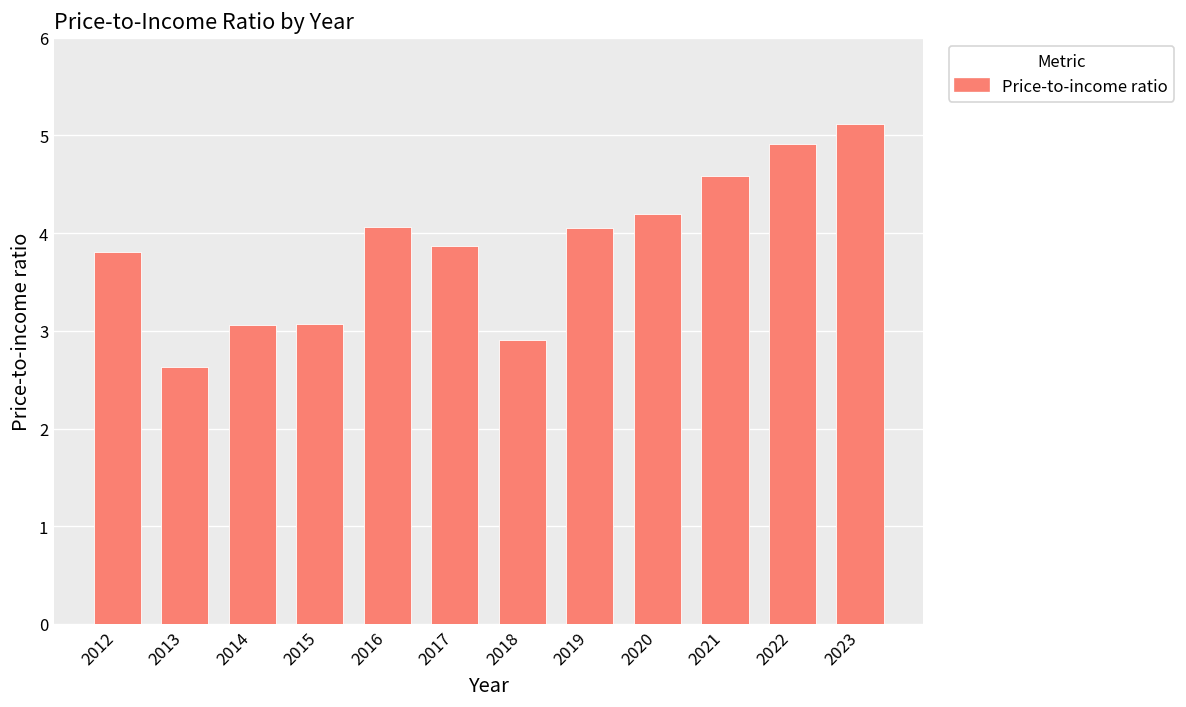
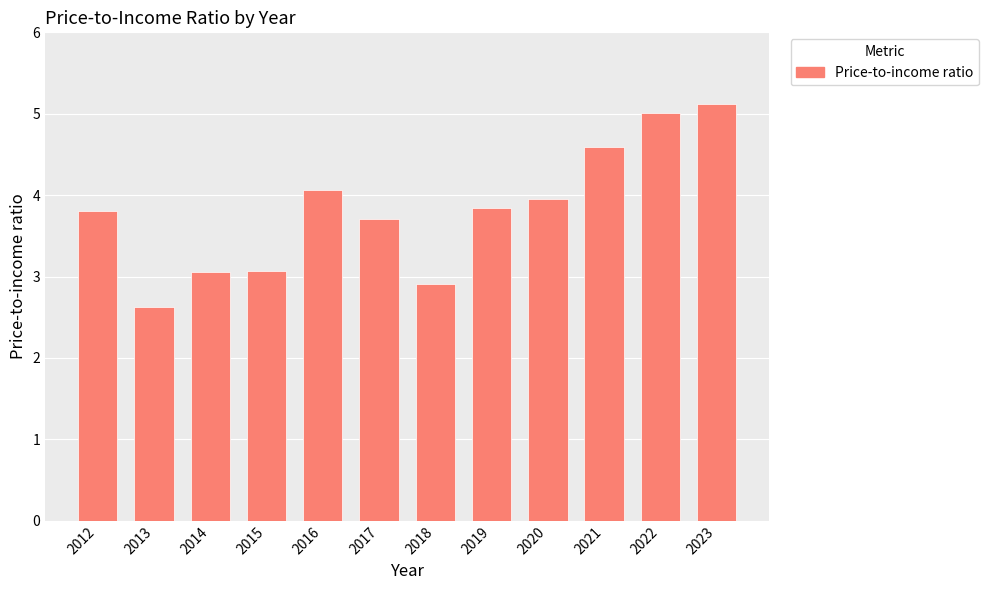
2017: 3.9 -> 3.7
2019: 4.1 -> 3.8
2020: 4.2 -> 4.0
2022: 4.9 -> 5.0
